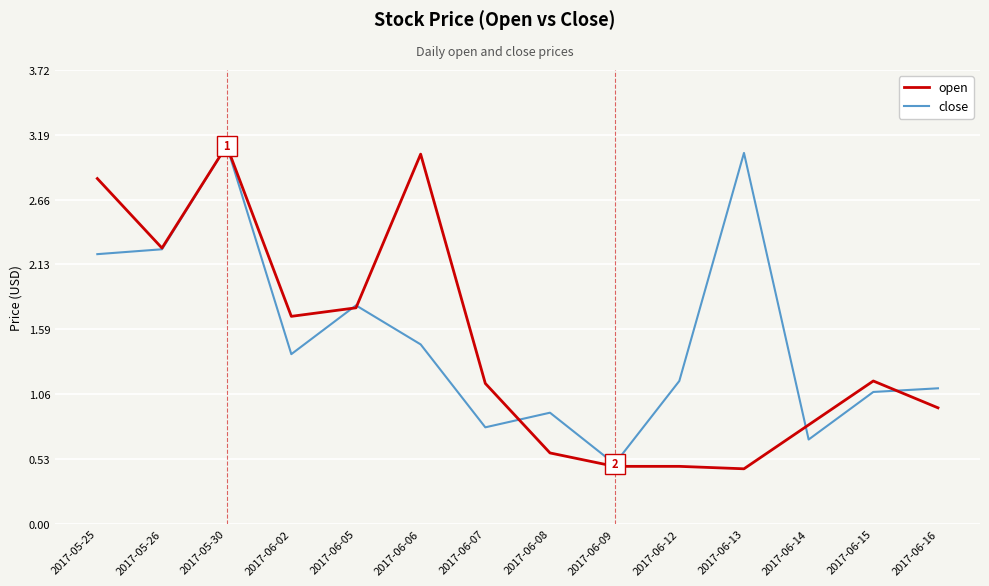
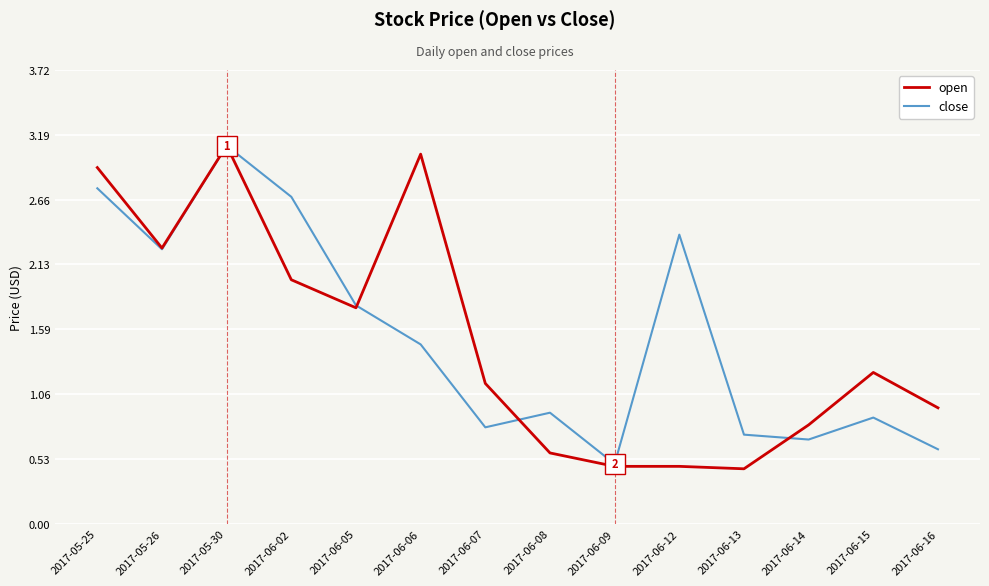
open, 2017-05-25: 2.83 -> 2.92
close, 2017-05-25: 2.21 -> 2.75
open, 2017-06-02: 1.7 -> 2.0
close, 2017-06-02: 1.39 -> 2.68
close, 2017-06-12: 1.17 -> 2.37
close, 2017-06-13: 3.04 -> 0.73
open, 2017-06-15: 1.17 -> 1.24
close, 2017-06-15: 1.08 -> 0.87
close, 2017-06-16: 1.11 -> 0.61
